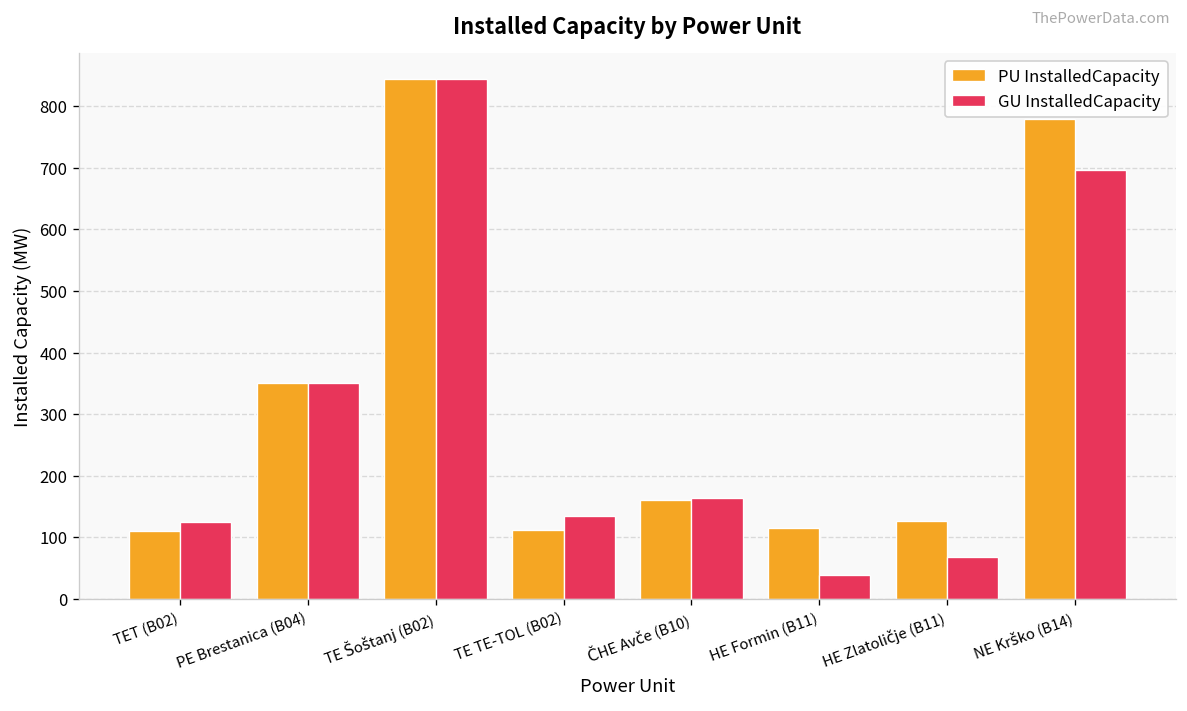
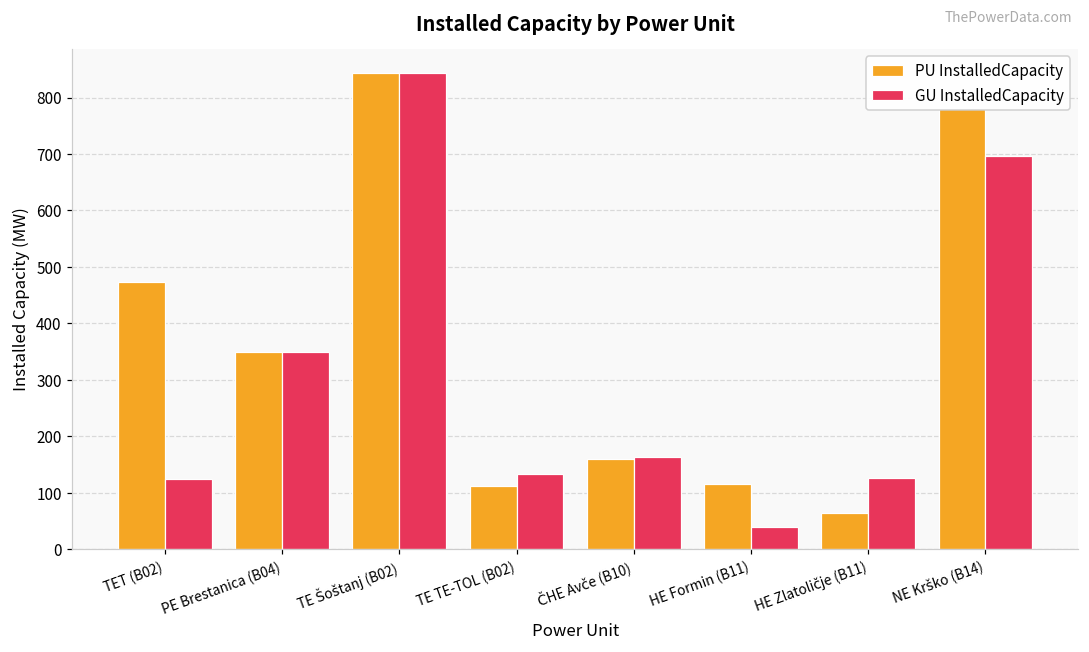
PU InstalledCapacity, TET (B02): 110 -> 470
PU InstalledCapacity, HE Zlatoličje (B11): 130 -> 60
GU InstalledCapacity, HE Zlatoličje (B11): 70 -> 130
